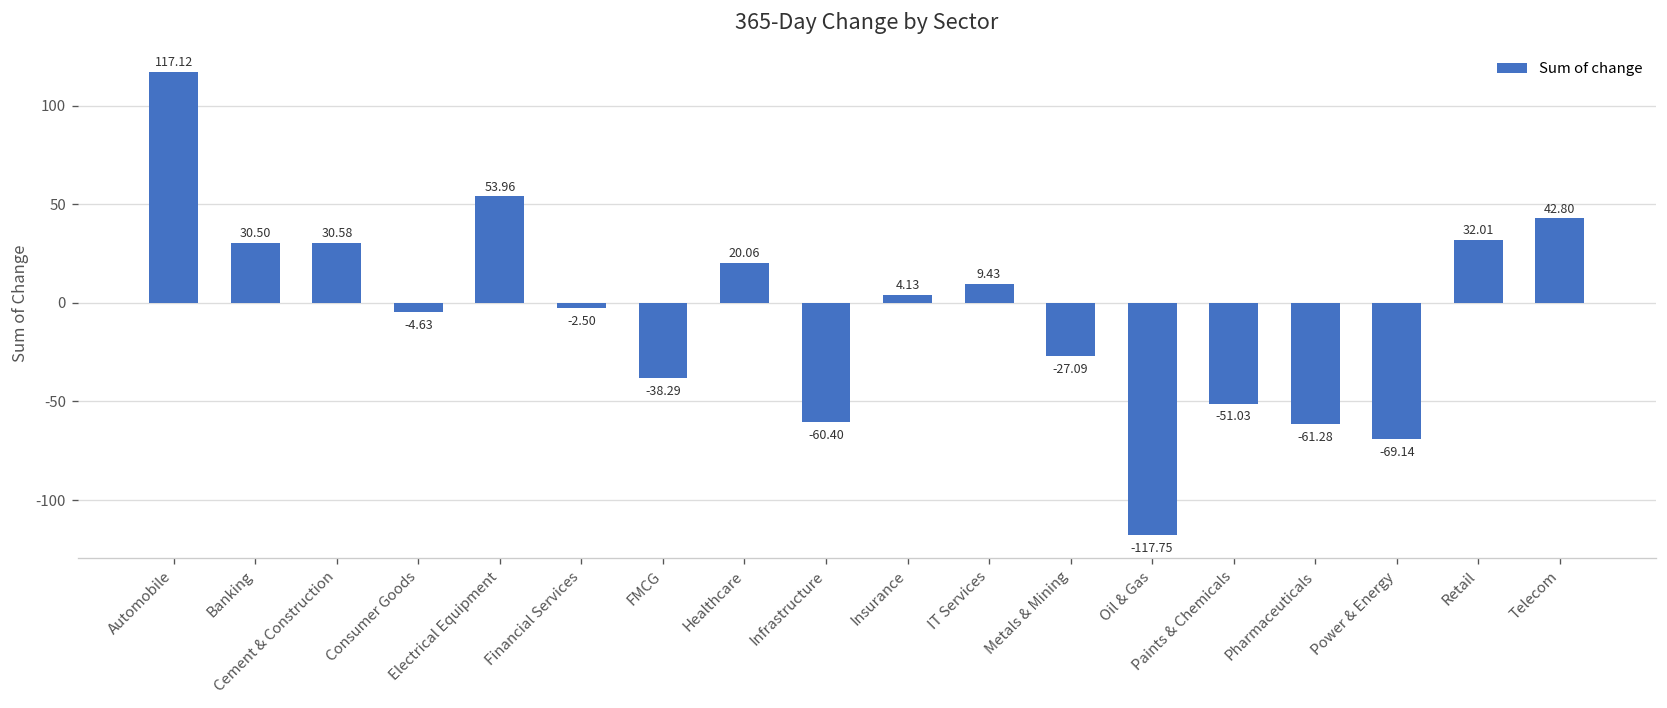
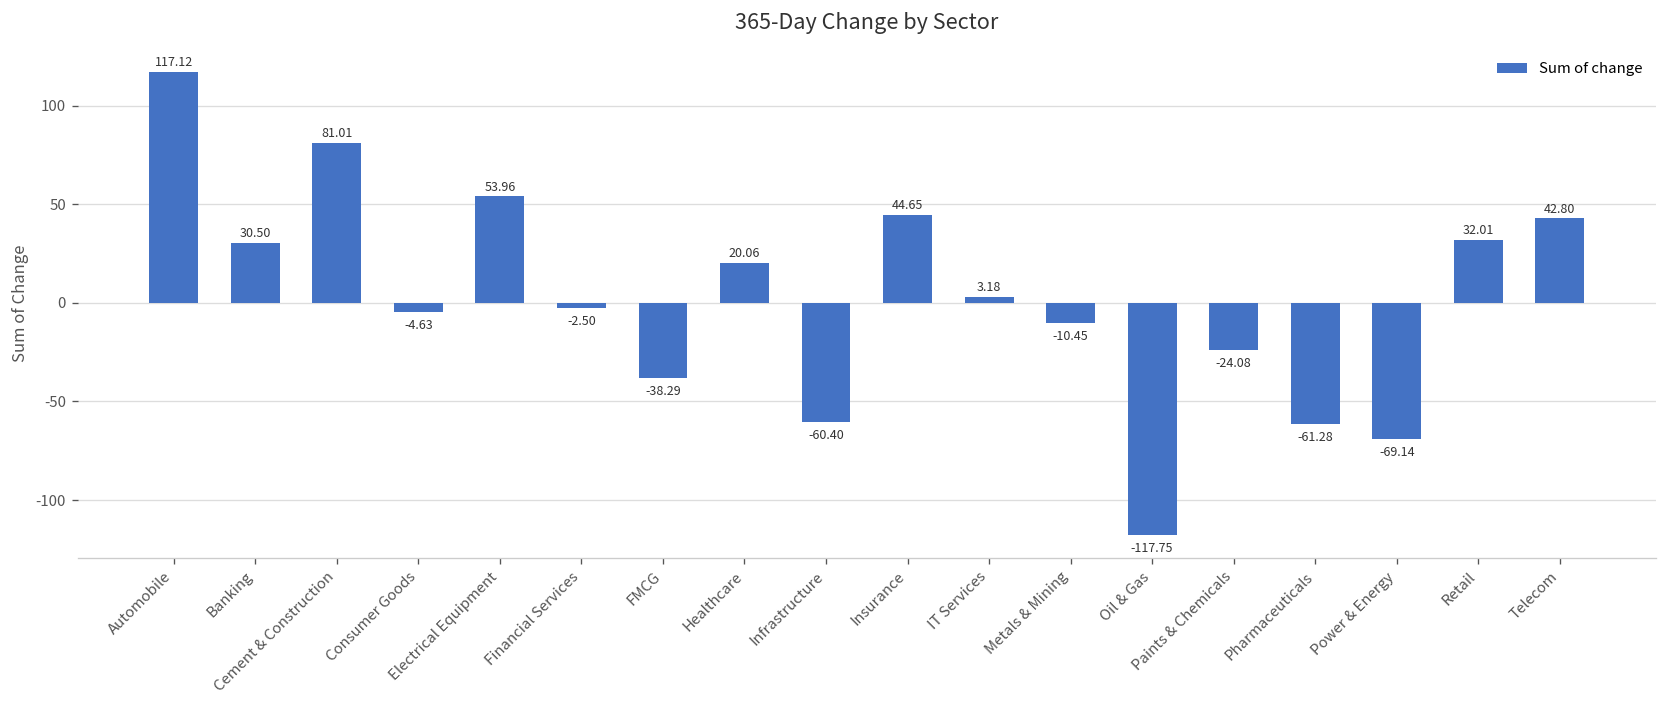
Cement & Construction: 30.58 -> 81.01
Insurance: 4.13 -> 44.65
IT Services: 9.43 -> 3.18
Metals & Mining: -27.09 -> -10.45
Paints & Chemicals: -51.03 -> -24.08
